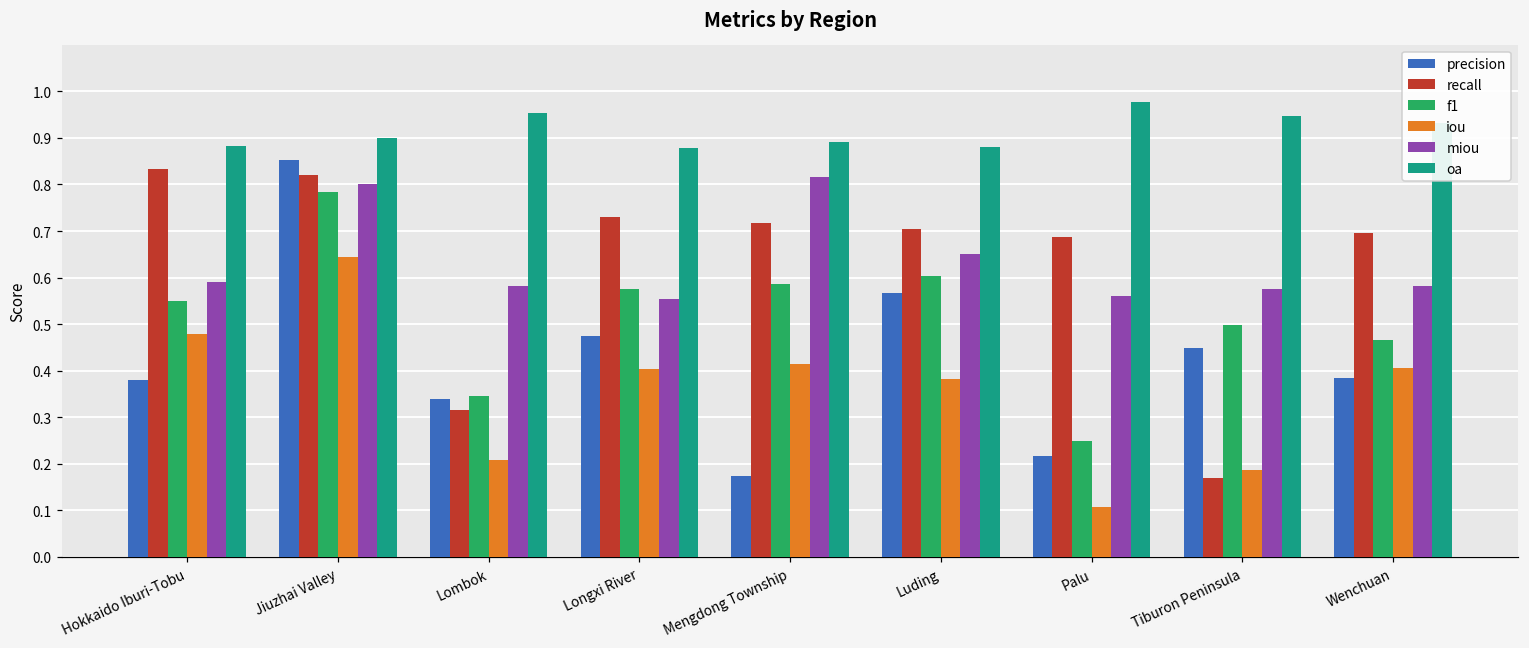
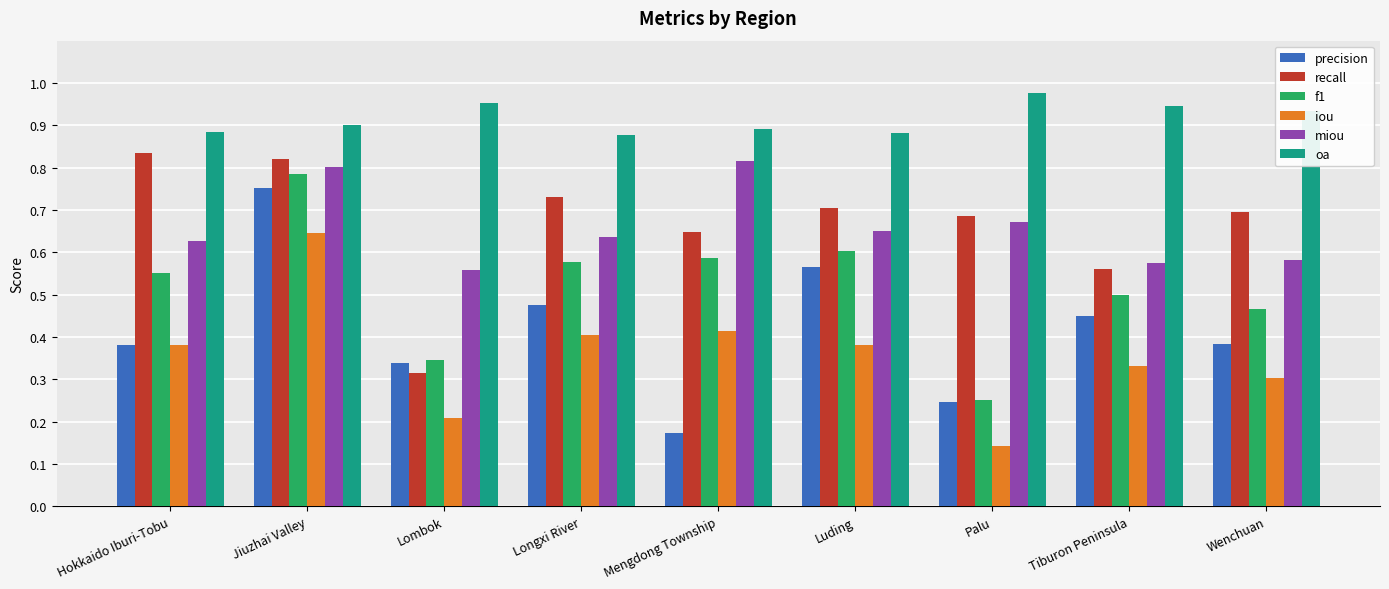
iou, Hokkaido Iburi-Tobu: 0.48 -> 0.38
miou, Hokkaido Iburi-Tobu: 0.59 -> 0.63
precision, Jiuzhai Valley: 0.85 -> 0.75
miou, Lombok: 0.58 -> 0.56
miou, Longxi River: 0.55 -> 0.64
recall, Mengdong Township: 0.72 -> 0.65
precision, Palu: 0.22 -> 0.25
iou, Palu: 0.11 -> 0.14
miou, Palu: 0.56 -> 0.67
recall, Tiburon Peninsula: 0.17 -> 0.56
iou, Tiburon Peninsula: 0.19 -> 0.33
iou, Wenchuan: 0.40 -> 0.30
